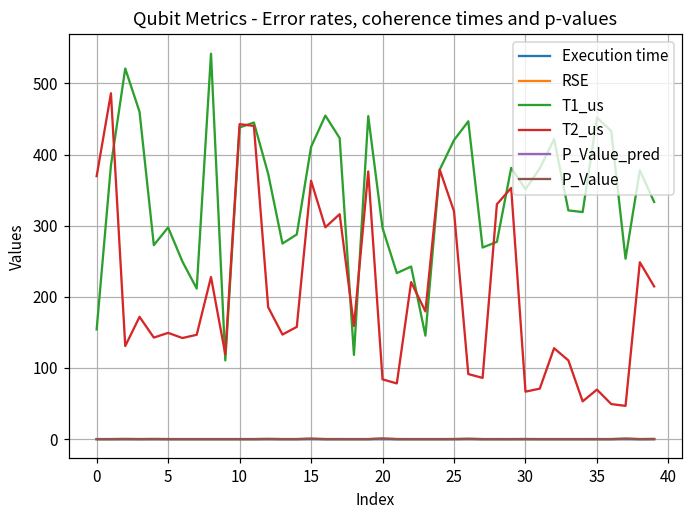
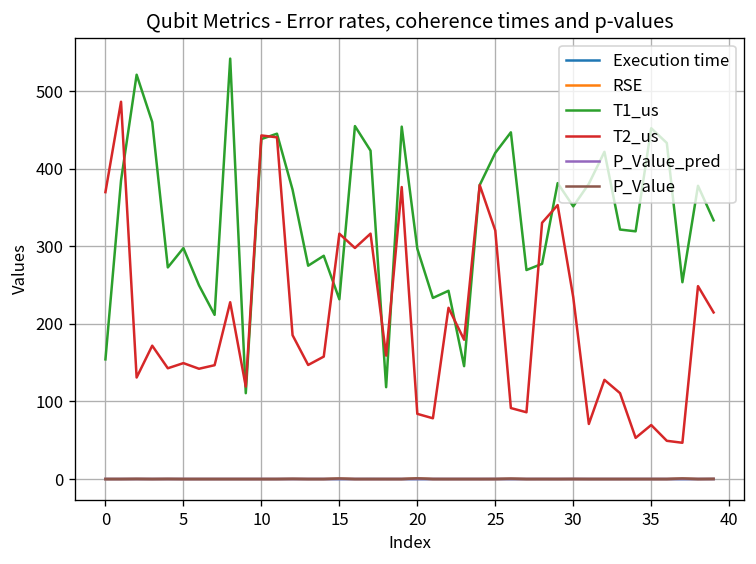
T1_us, 15: 410 -> 230
T2_us, 15: 360 -> 320
T2_us, 30: 70 -> 230
